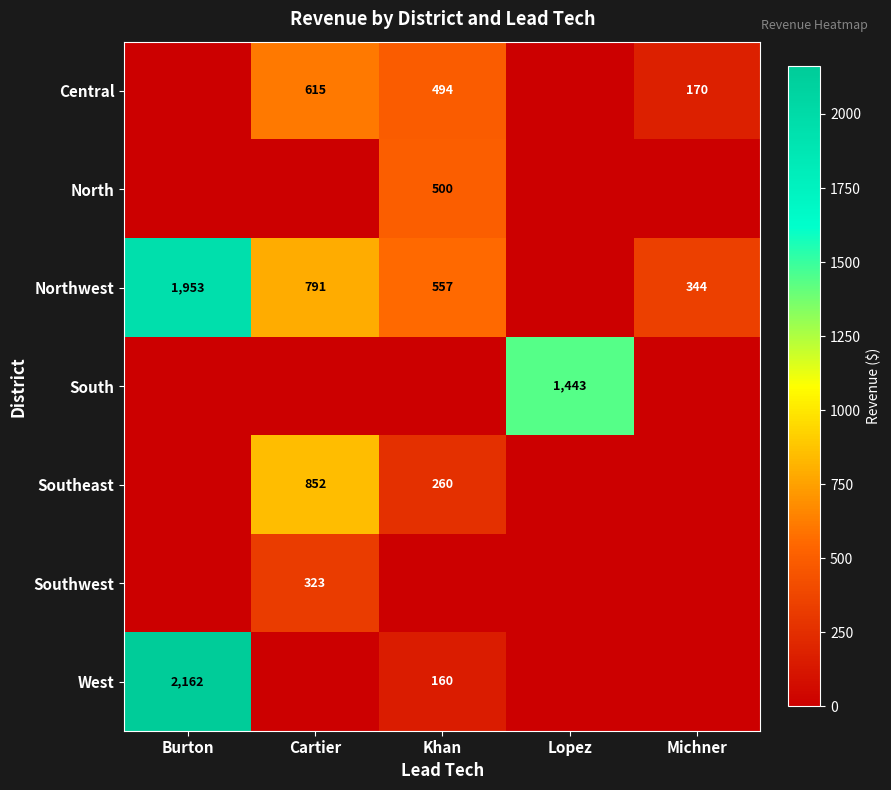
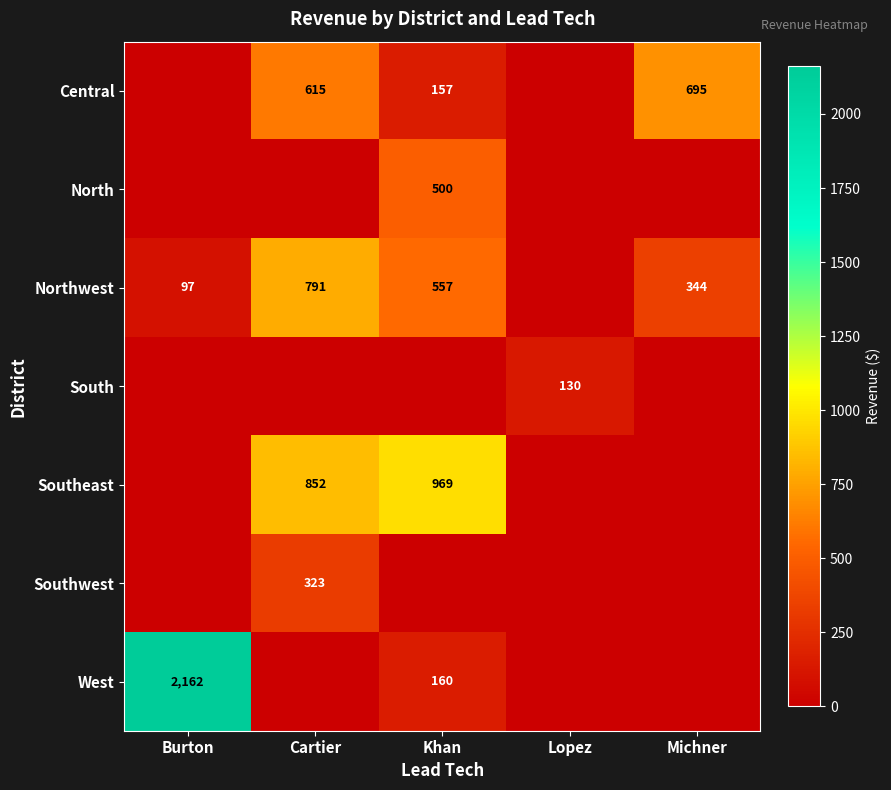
Central, Khan: 494 -> 157
Central, Michner: 170 -> 695
Northwest, Burton: 1,953 -> 97
South, Lopez: 1,443 -> 130
Southeast, Khan: 260 -> 969
